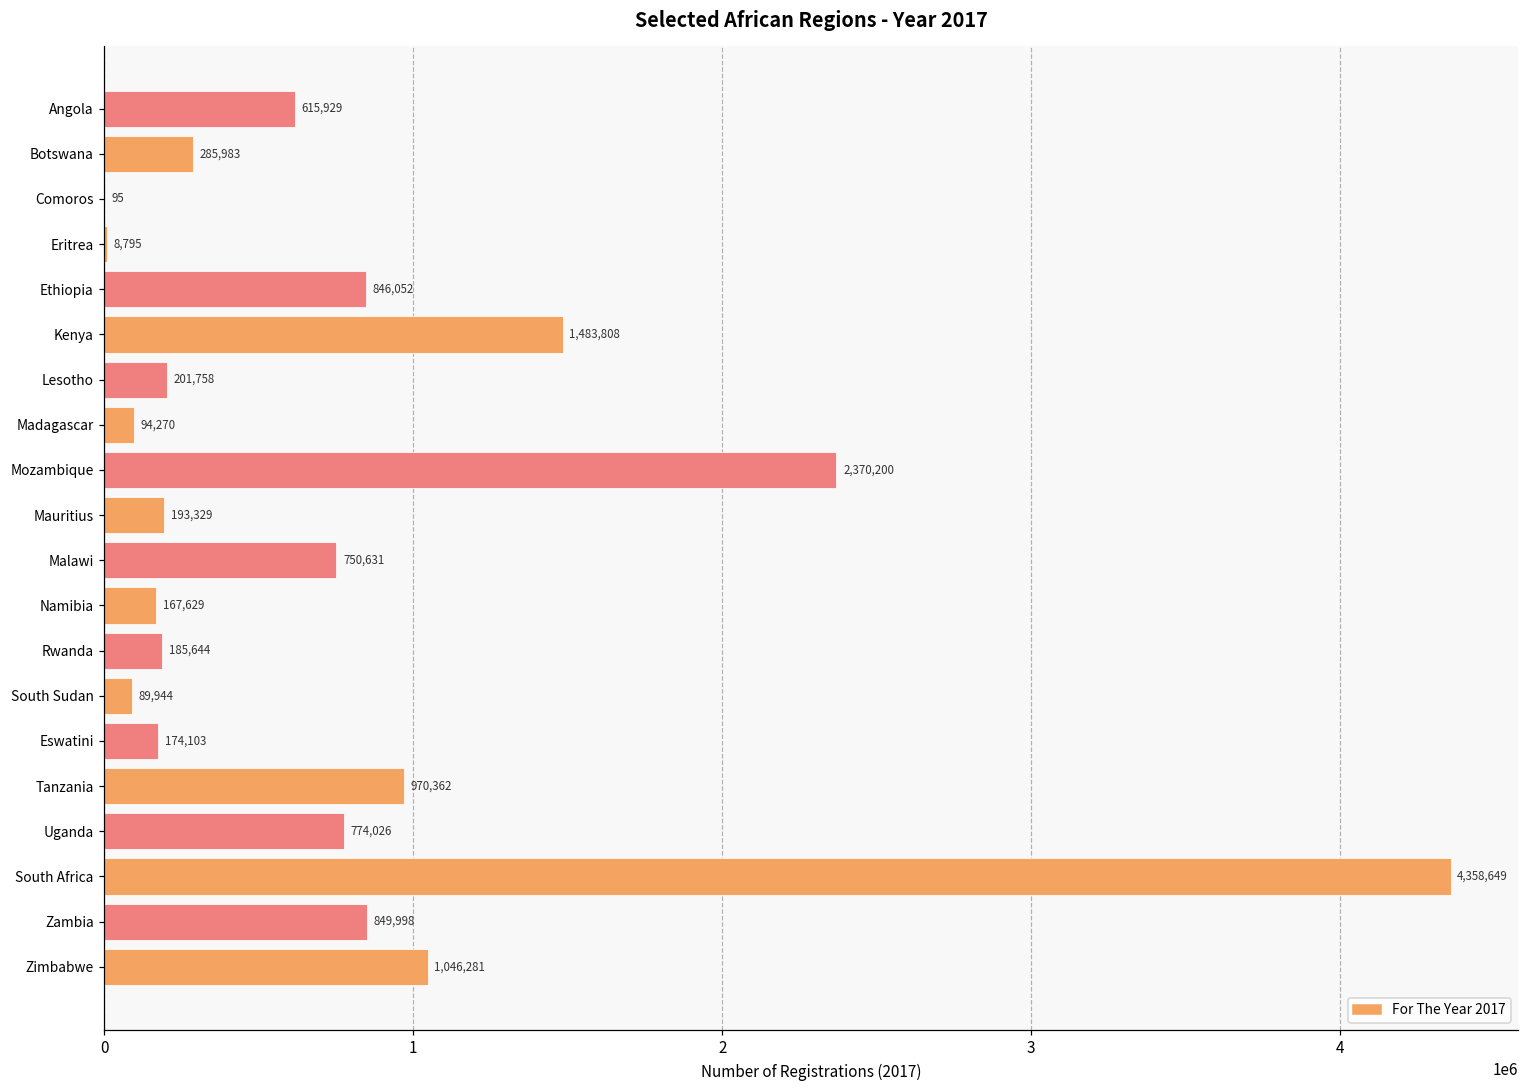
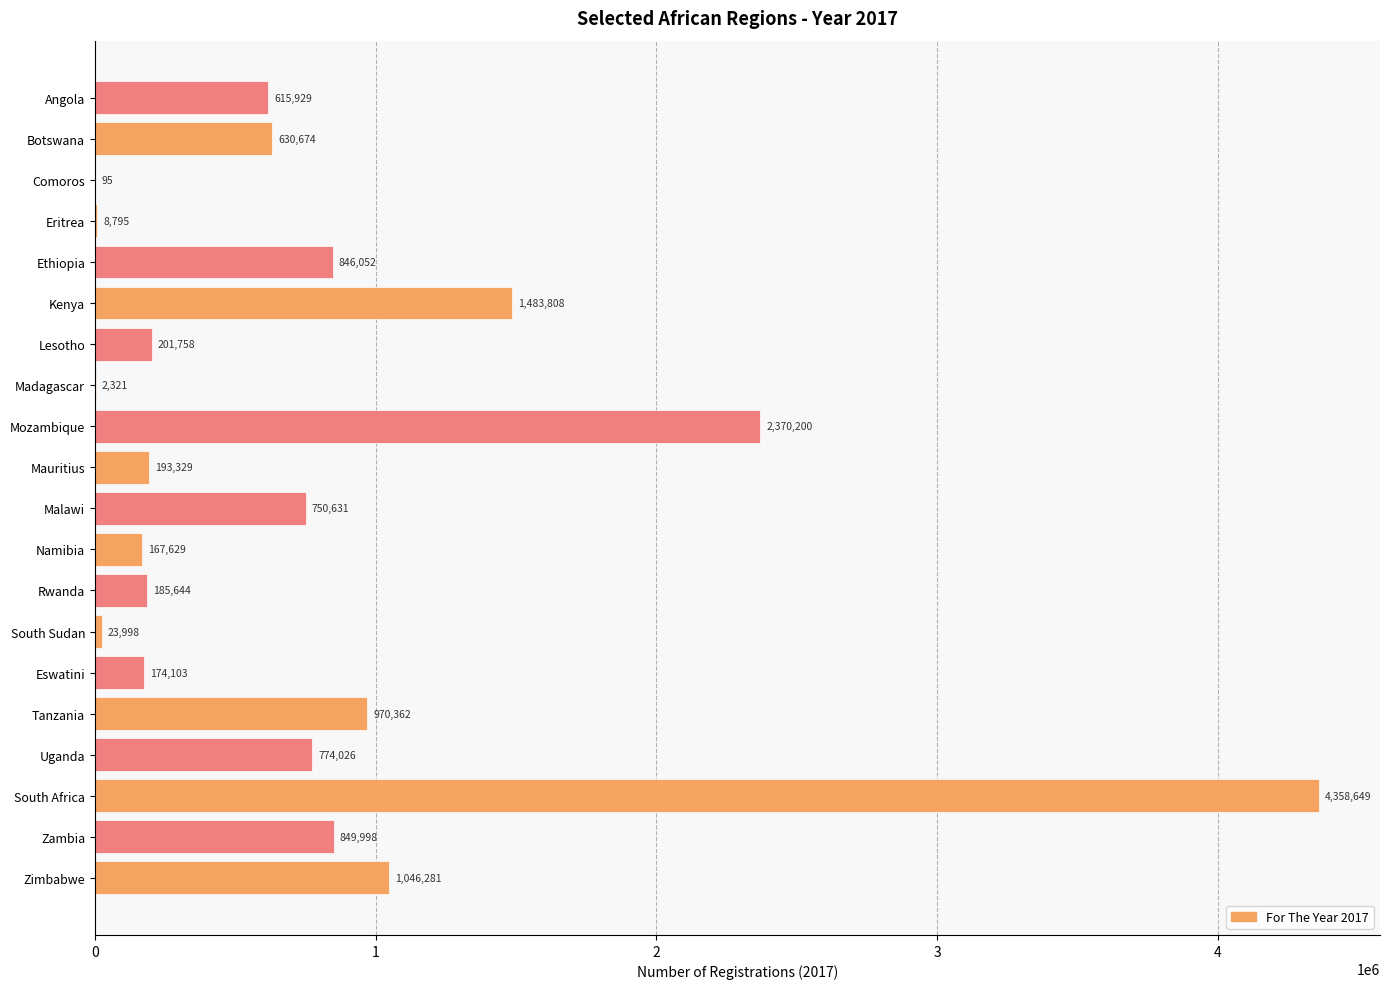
Botswana: 285,983 -> 630,674
Madagascar: 94,270 -> 2,321
South Sudan: 89,944 -> 23,998
